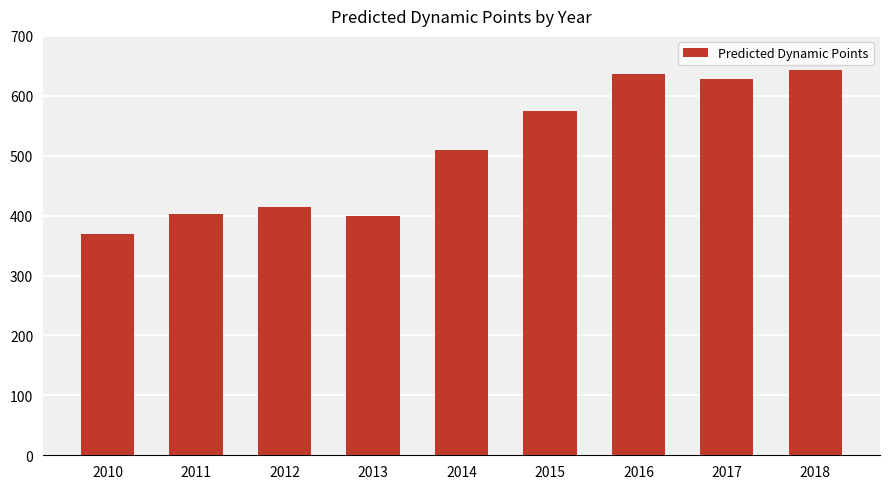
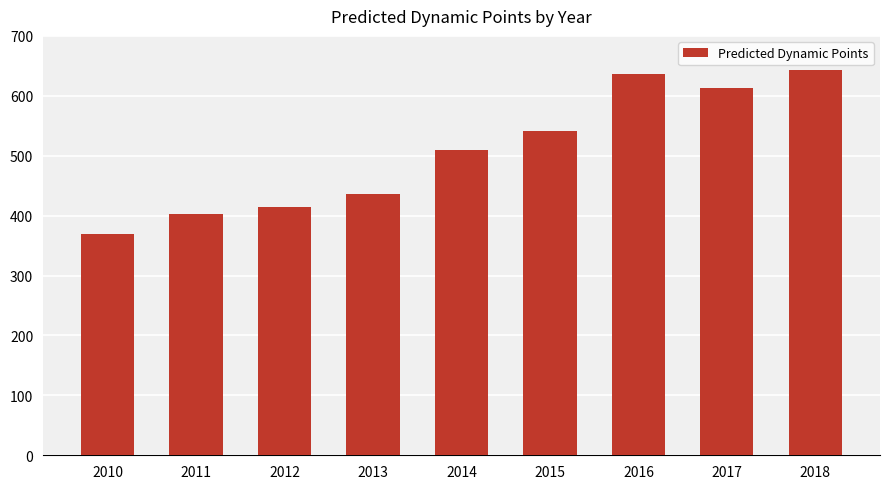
2013: 400 -> 440
2015: 570 -> 540
2017: 630 -> 610
